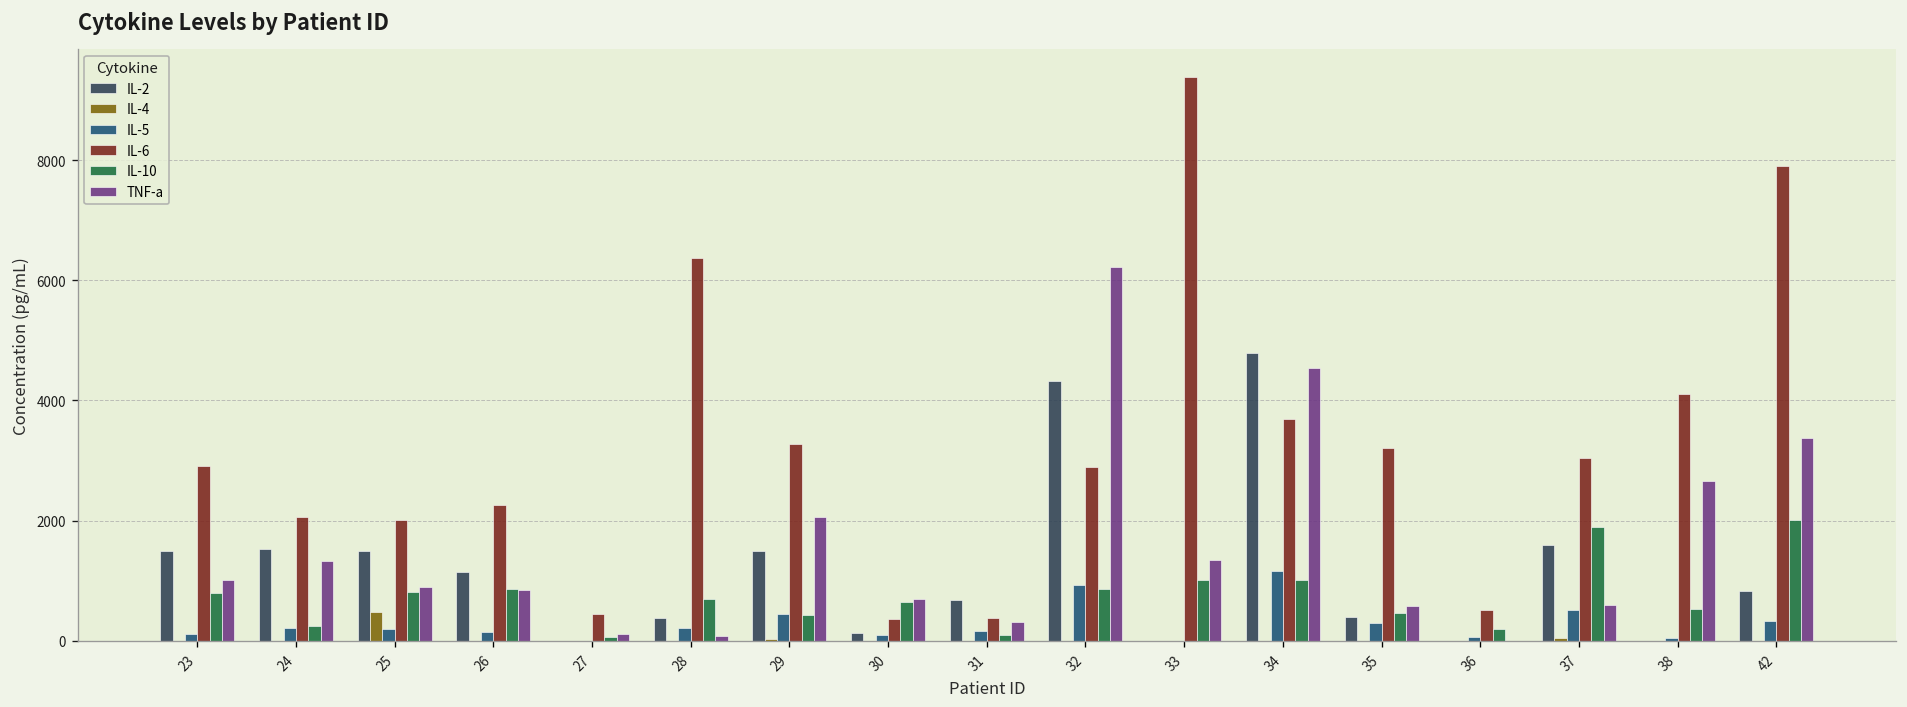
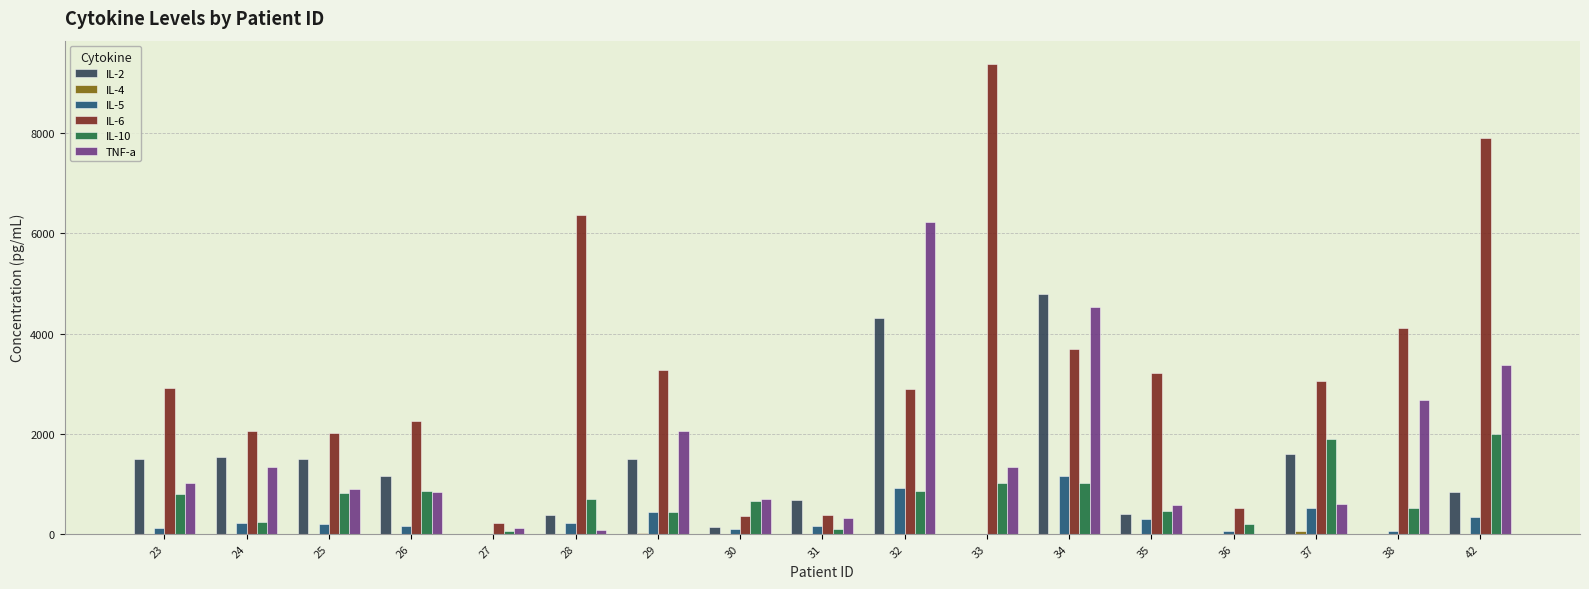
IL-4, 25: 500 -> 0
IL-6, 27: 400 -> 200
